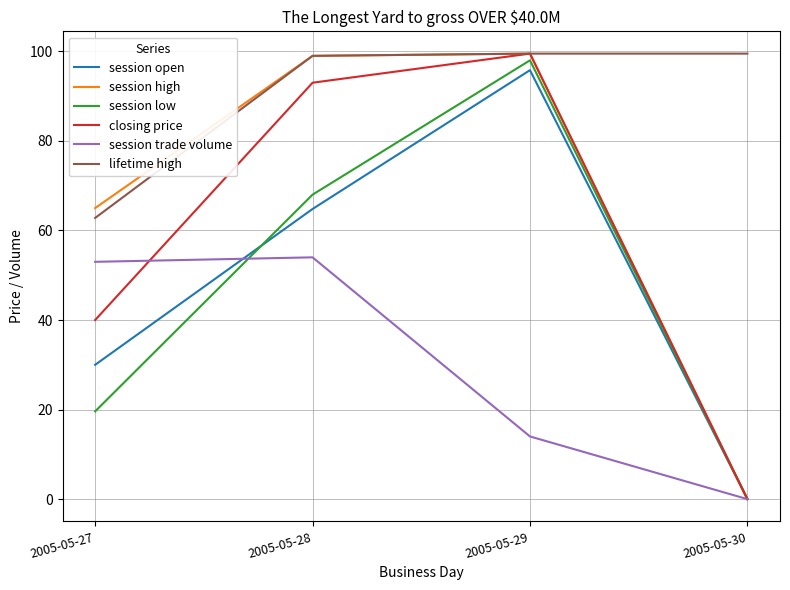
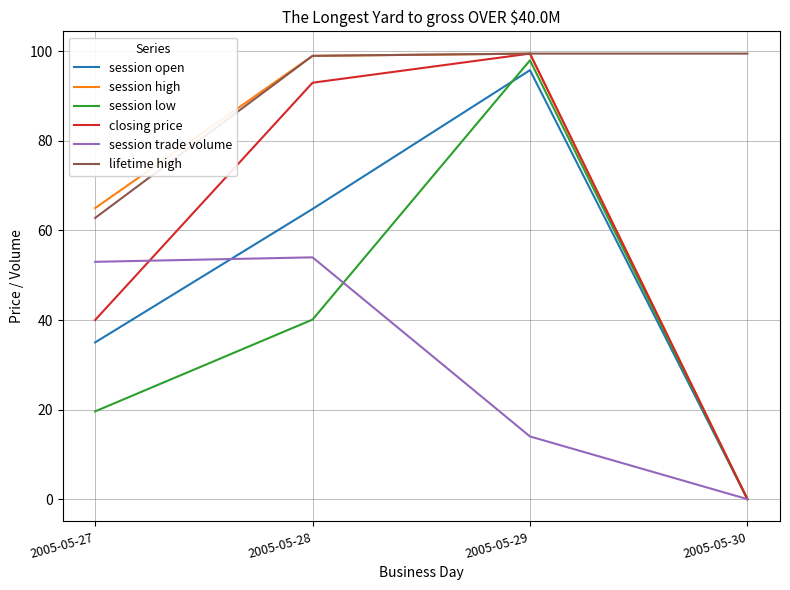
session open, 2005-05-27: 30 -> 35
session low, 2005-05-28: 68 -> 40
